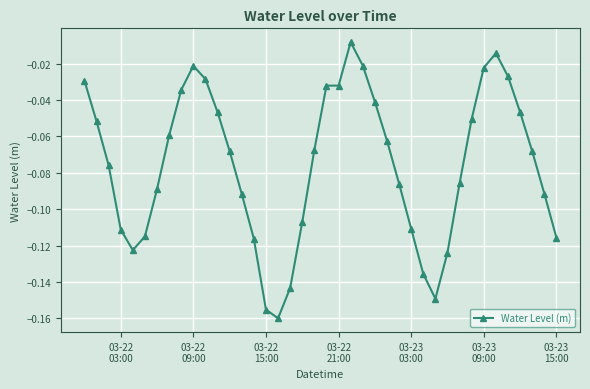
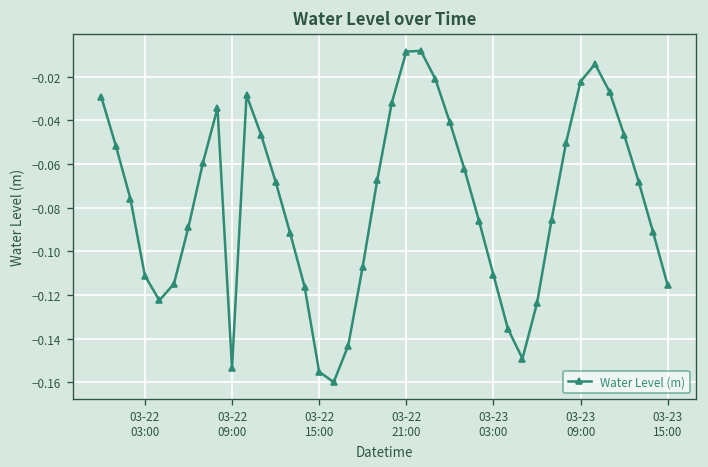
03-22 09:00: -0.021 -> -0.154
03-22 21:00: -0.032 -> -0.009
